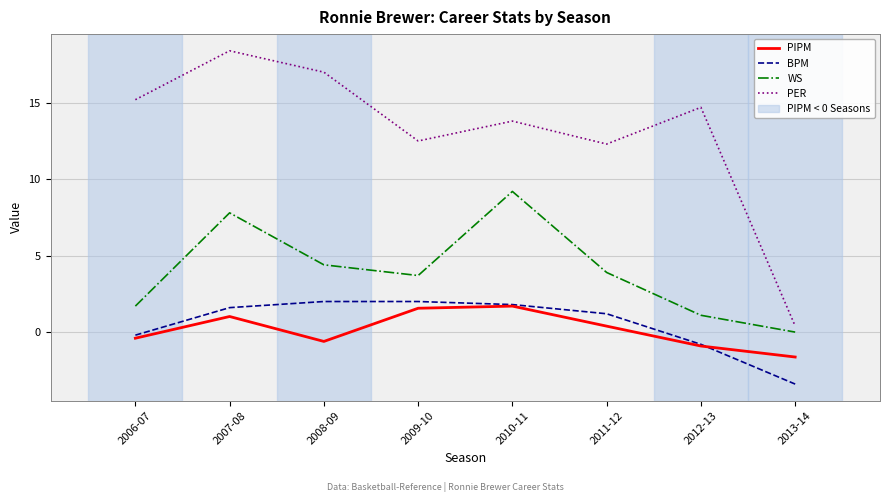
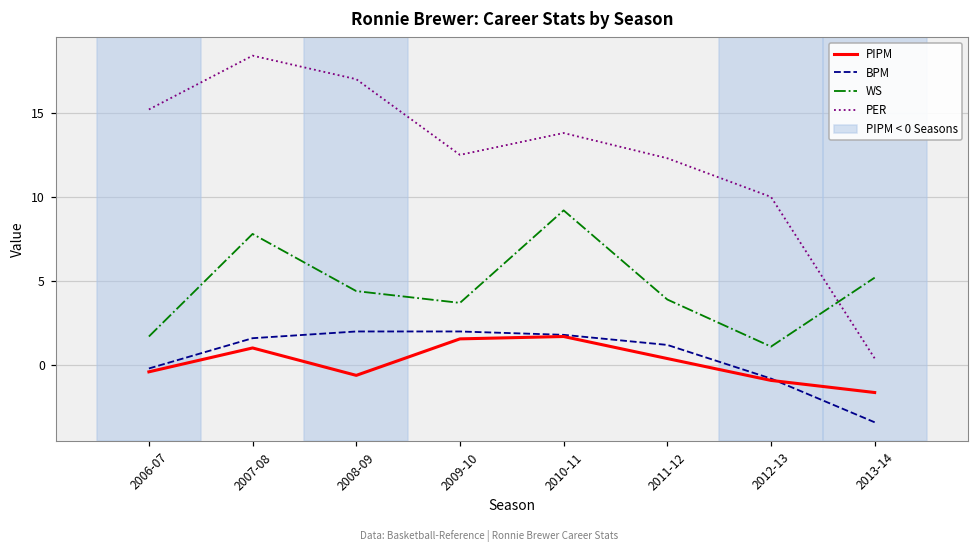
PER, 2012-13: 14.7 -> 10.0
WS, 2013-14: 0.0 -> 5.2
